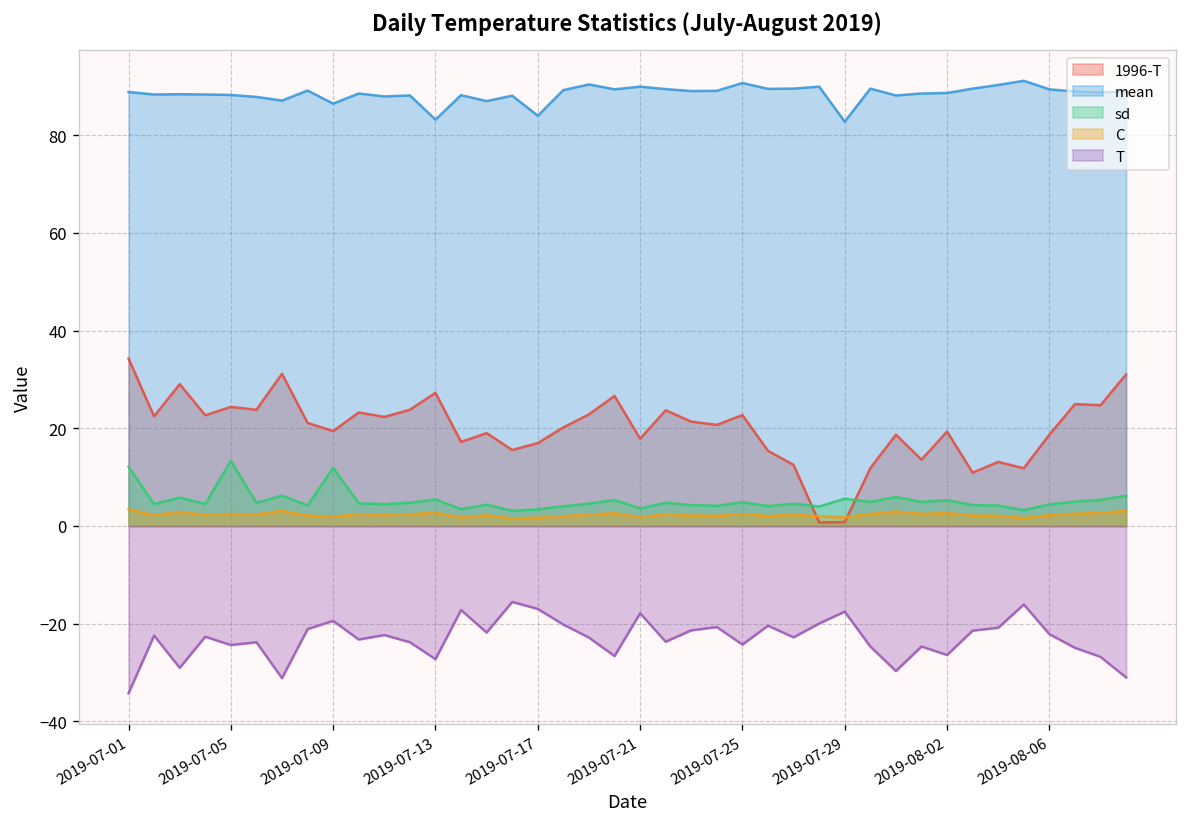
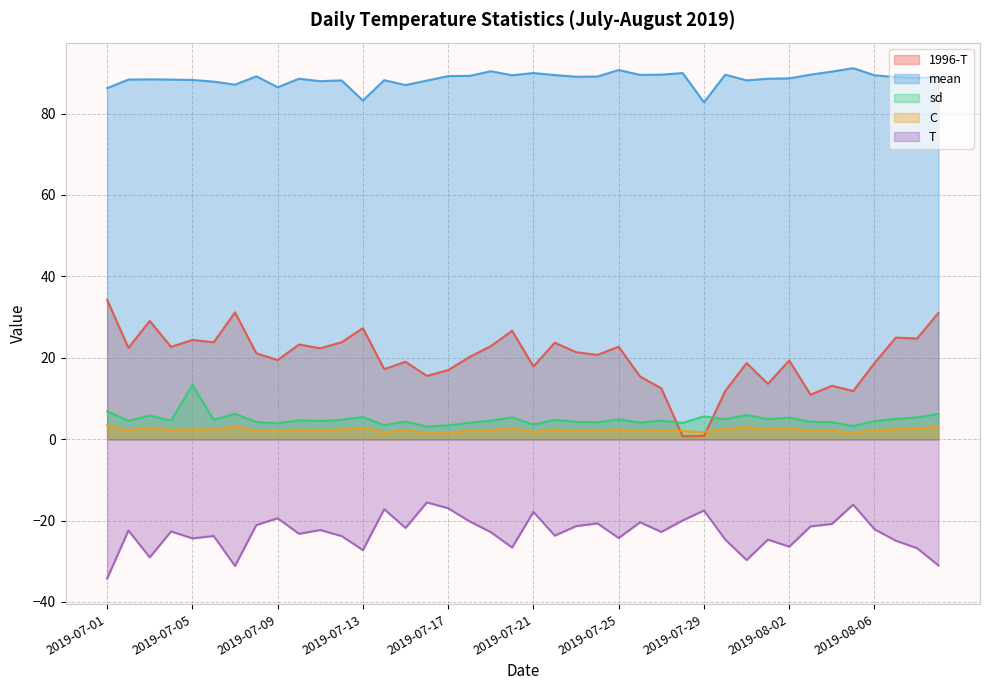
mean, 2019-07-01: 89 -> 86
sd, 2019-07-01: 12 -> 7
sd, 2019-07-09: 12 -> 4
mean, 2019-07-17: 84 -> 89
